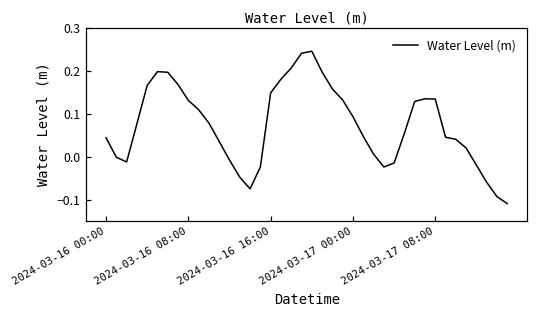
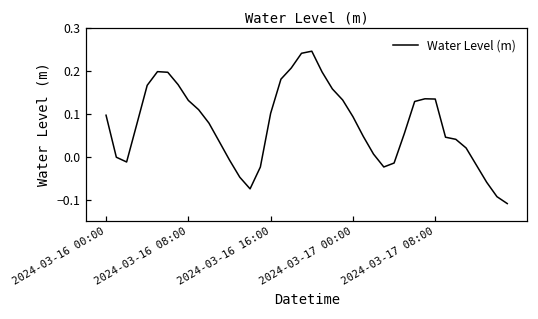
2024-03-16 00:00: 0.04 -> 0.10
2024-03-16 16:00: 0.15 -> 0.10
